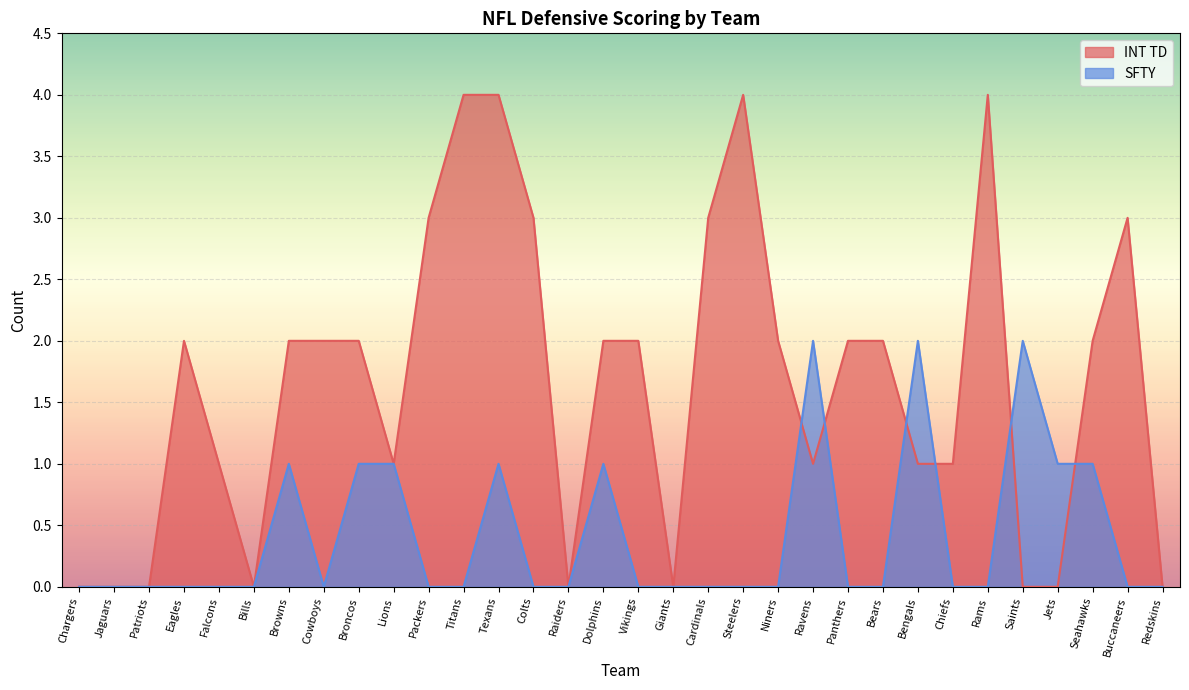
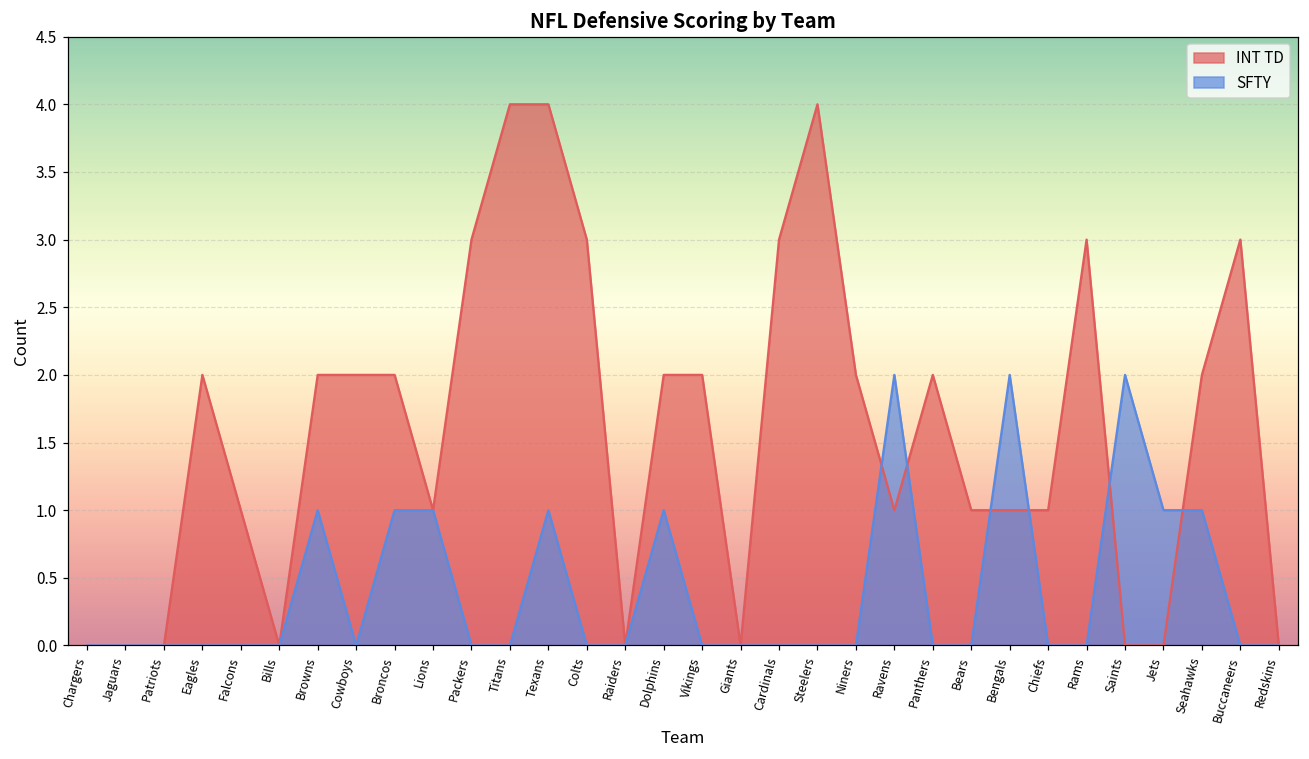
INT TD, Bears: 2 -> 1
INT TD, Rams: 4 -> 3
